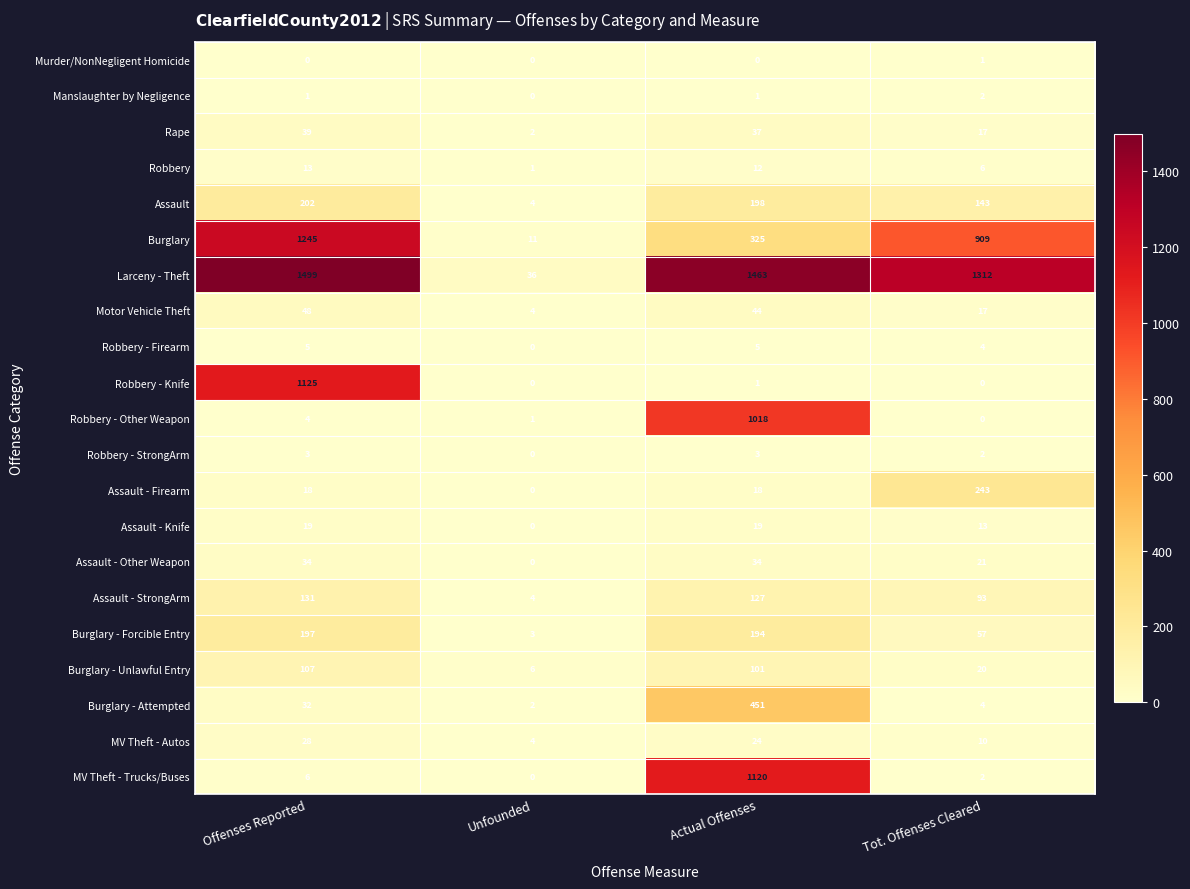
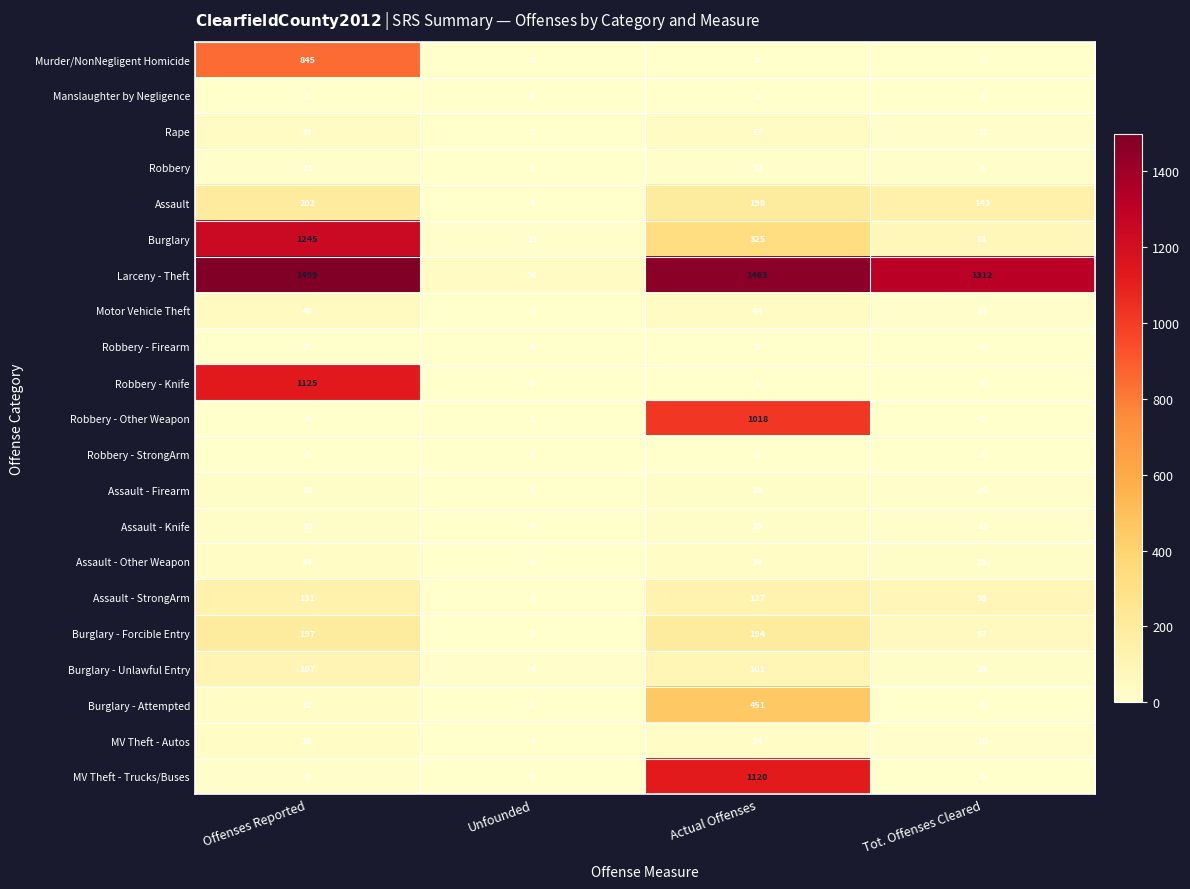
Murder/NonNegligent Homicide, Offenses Reported: 0 -> 845
Burglary, Tot. Offenses Cleared: 909 -> 81
Assault - Firearm, Tot. Offenses Cleared: 243 -> 16
